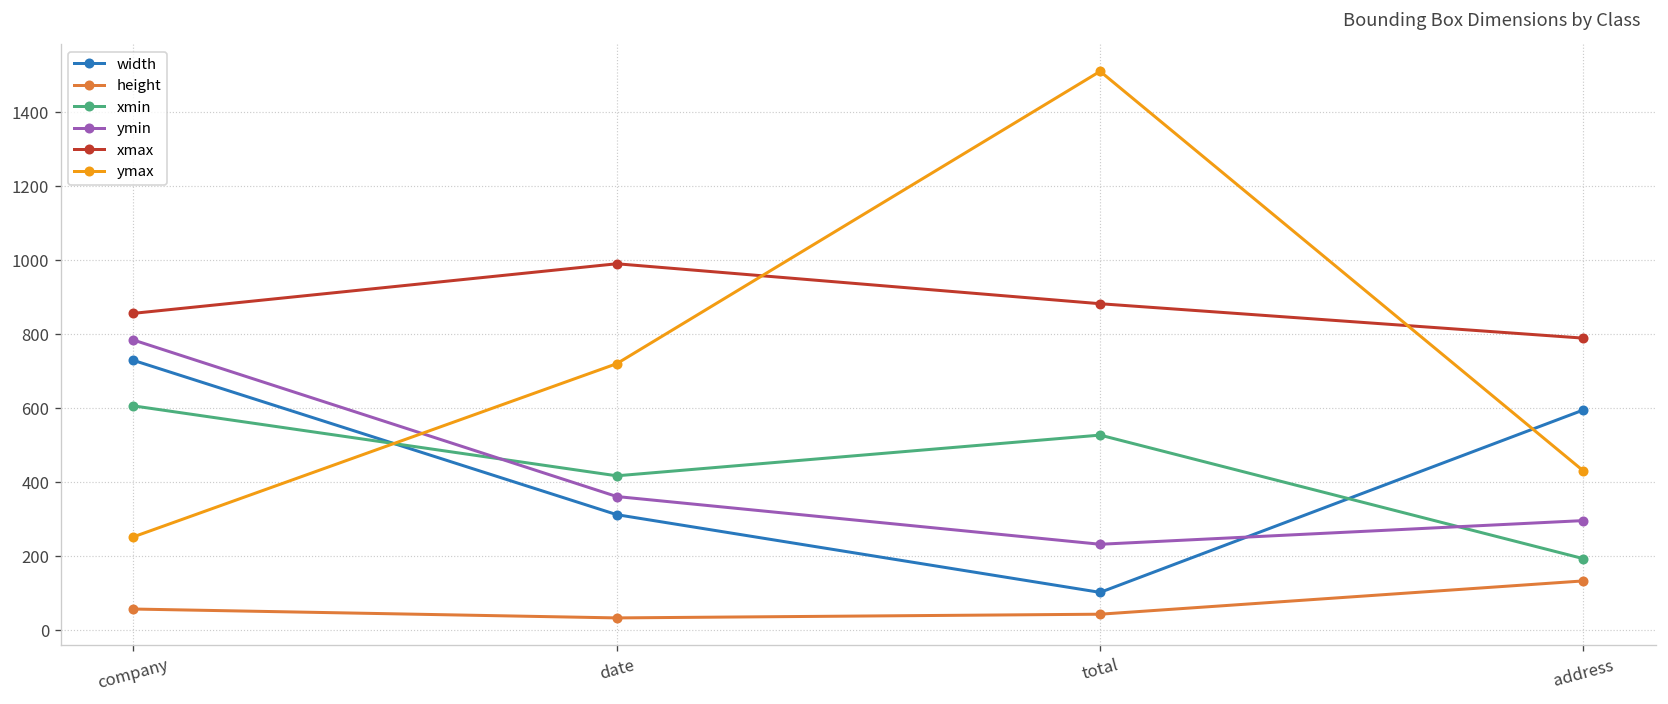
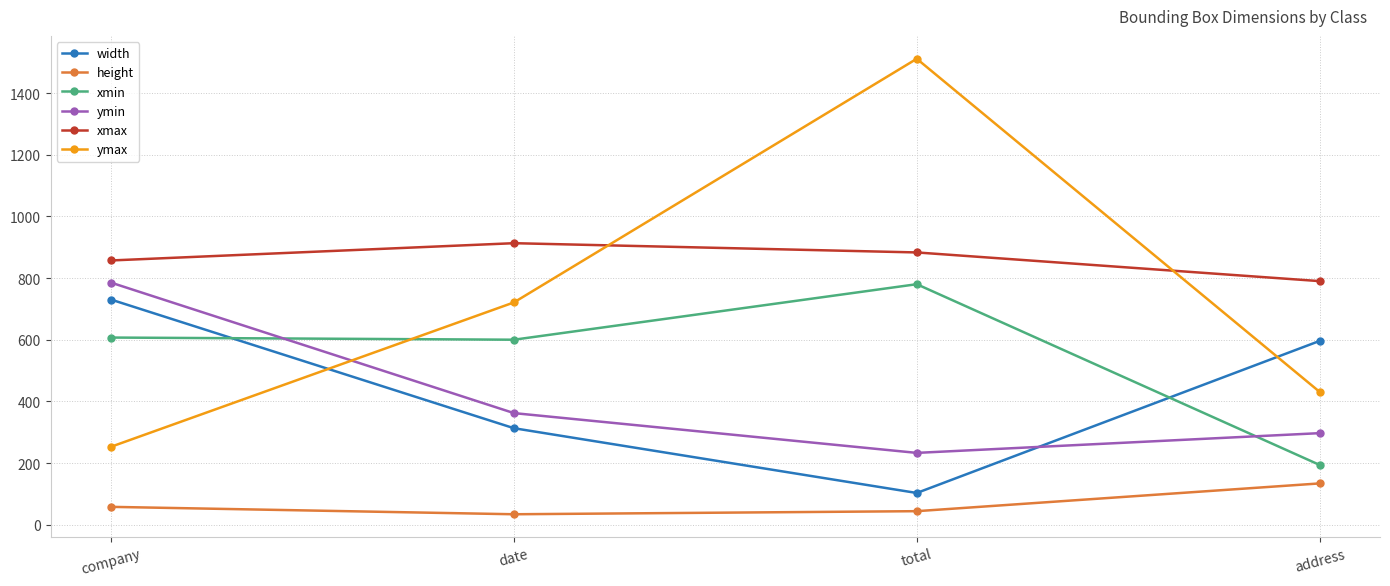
xmin, date: 420 -> 600
xmax, date: 990 -> 910
xmin, total: 530 -> 780
